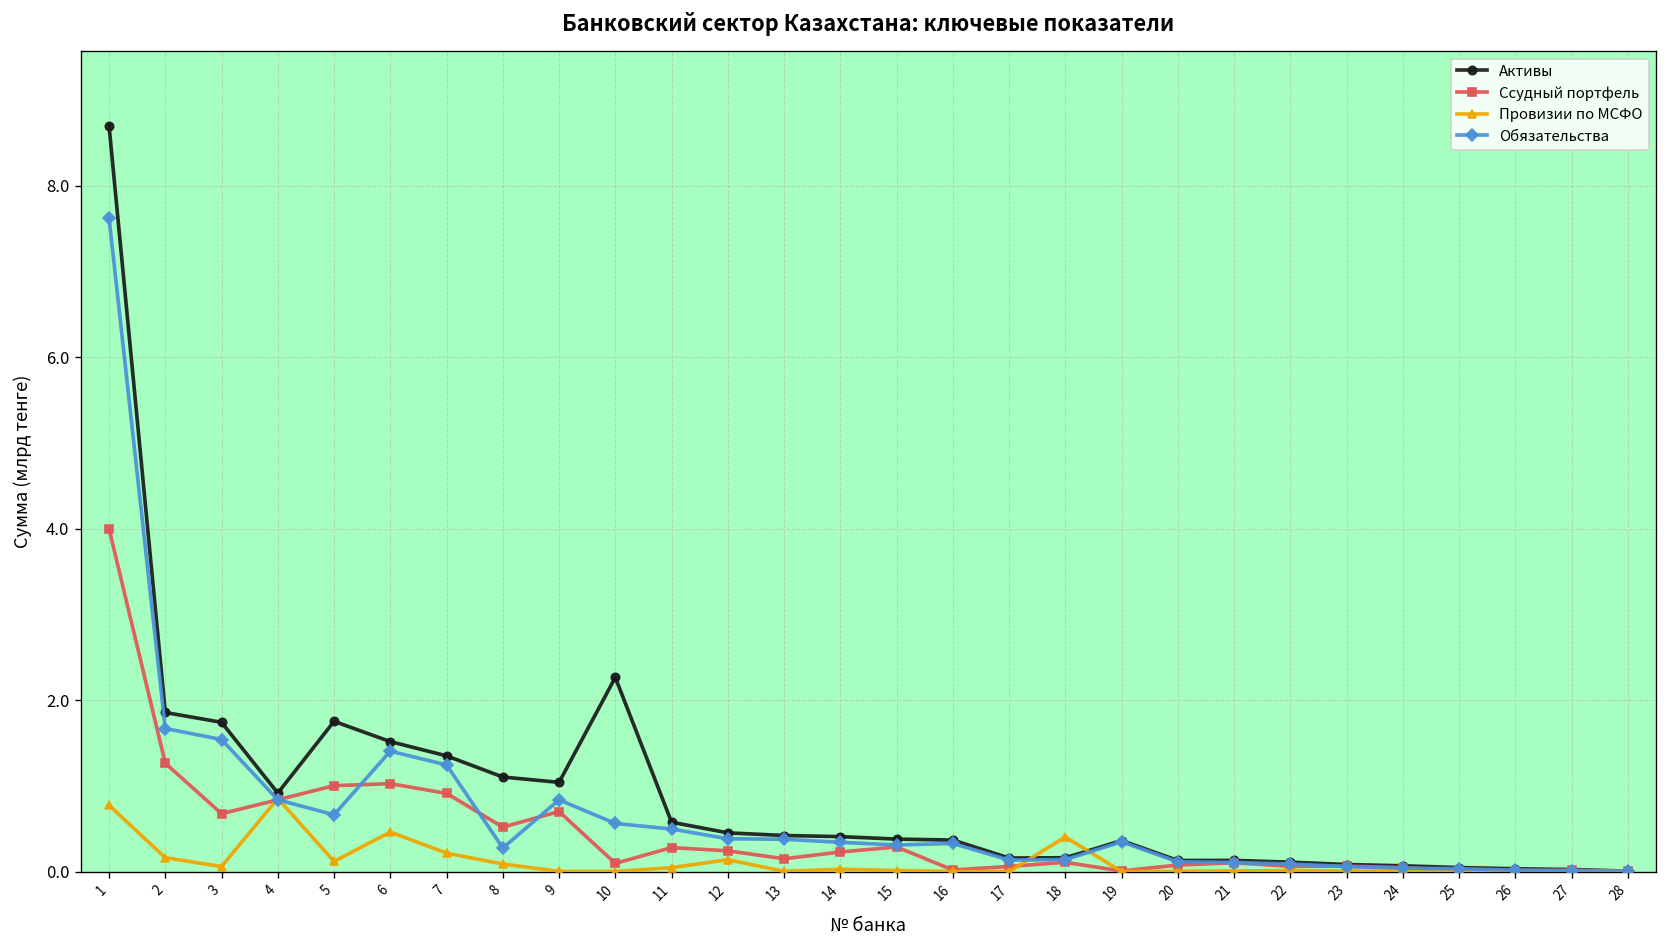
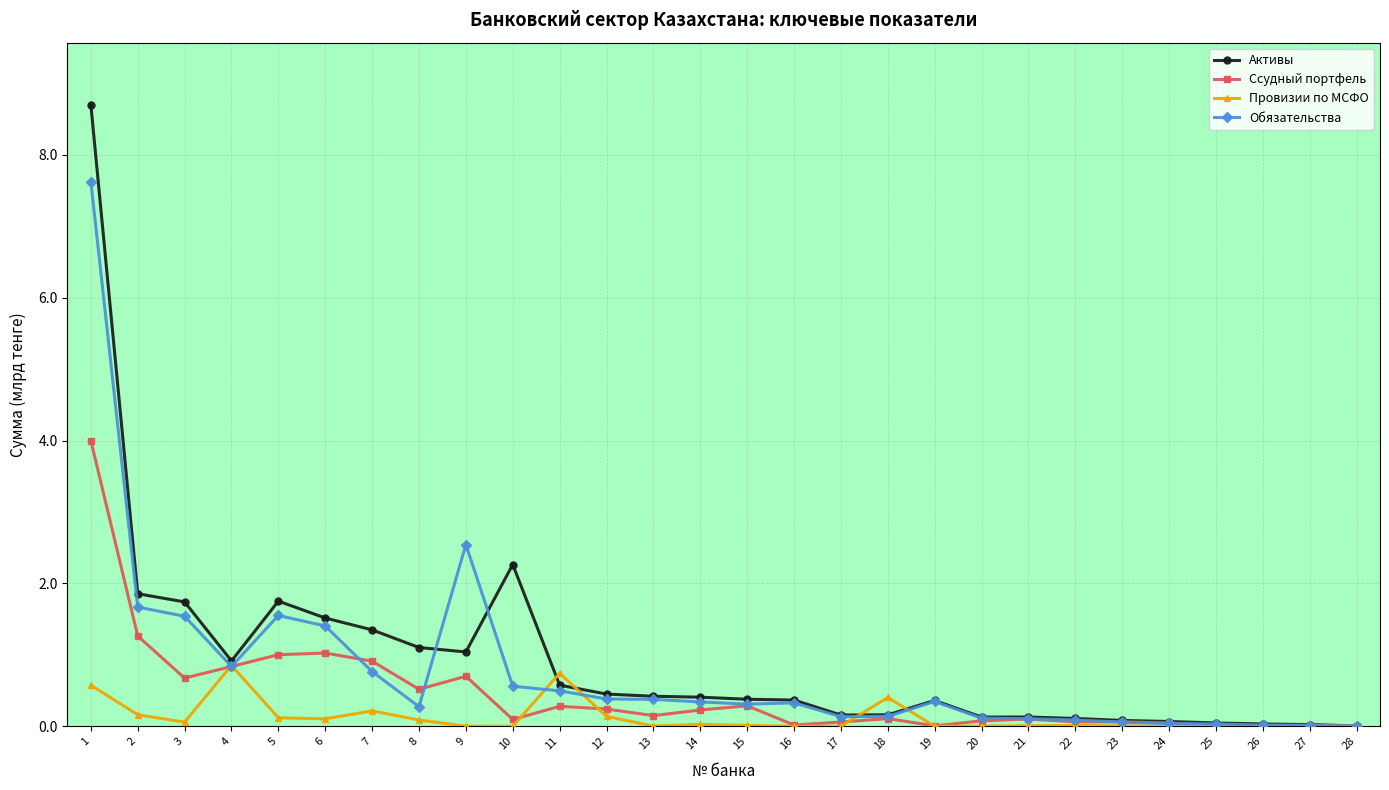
Провизии по МСФО, 1: 0.8 -> 0.6
Обязательства, 5: 0.7 -> 1.6
Провизии по МСФО, 6: 0.5 -> 0.1
Обязательства, 7: 1.2 -> 0.8
Обязательства, 9: 0.8 -> 2.5
Провизии по МСФО, 11: 0.0 -> 0.7
